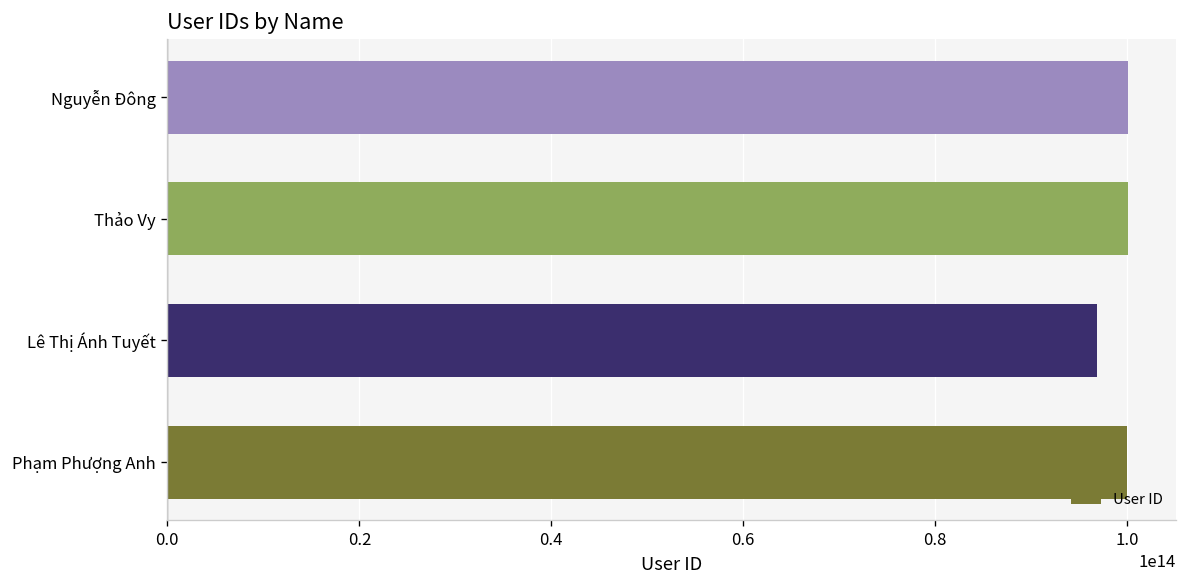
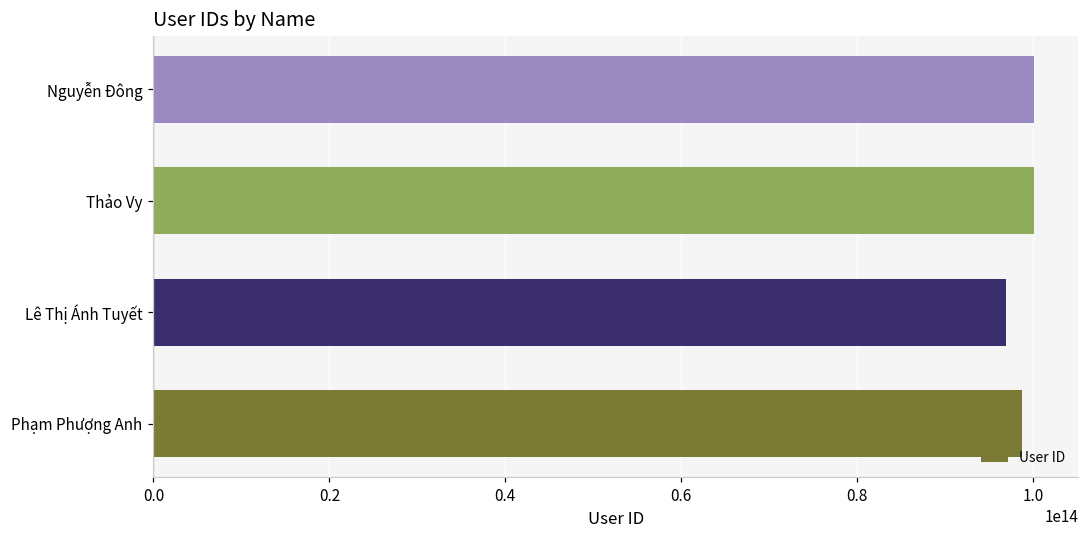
Phạm Phượng Anh: 100000000000000 -> 99000000000000
